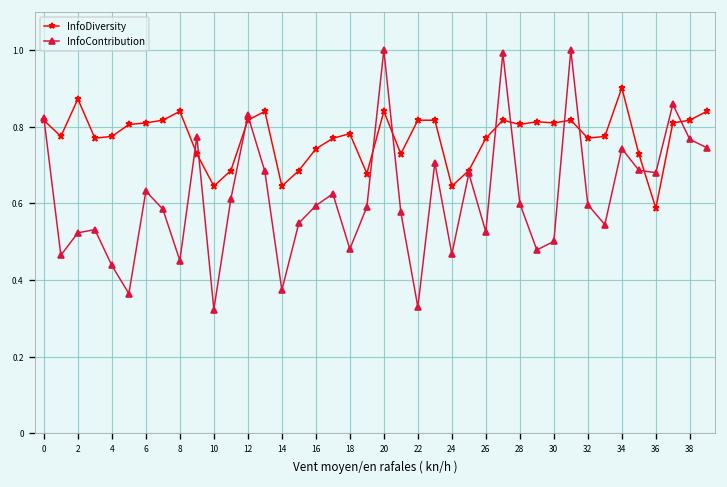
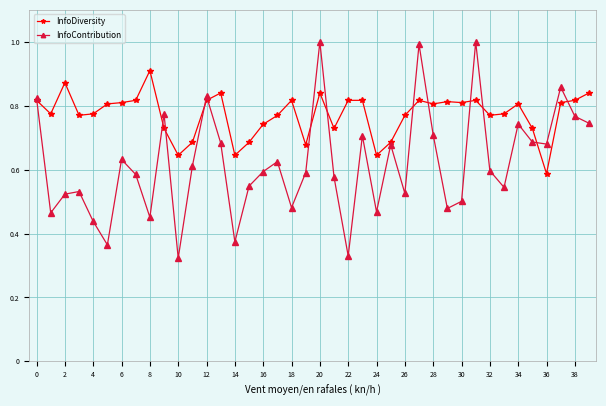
InfoDiversity, 8: 0.84 -> 0.91
InfoDiversity, 18: 0.78 -> 0.82
InfoContribution, 28: 0.60 -> 0.71
InfoDiversity, 34: 0.90 -> 0.81
